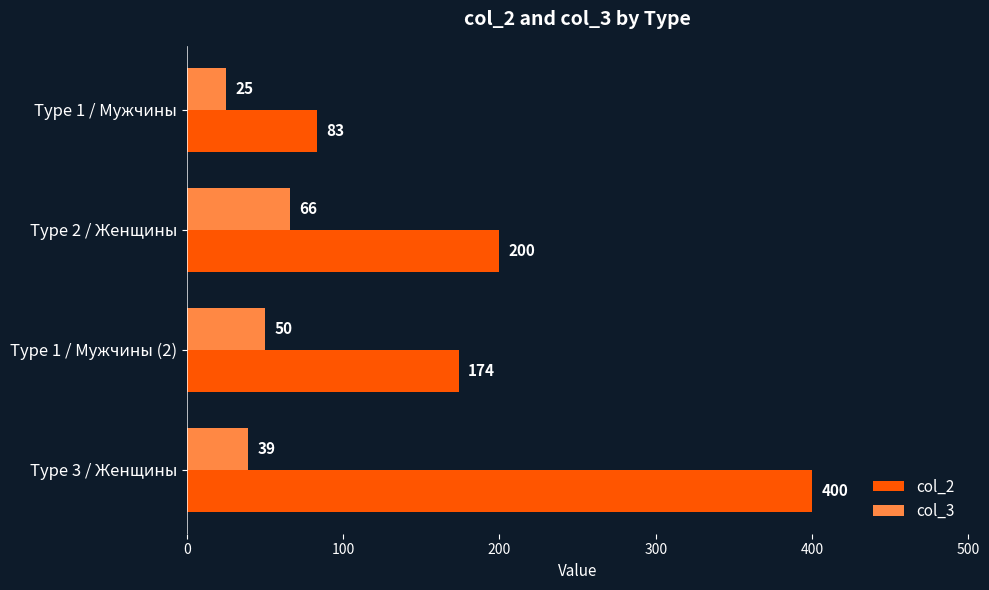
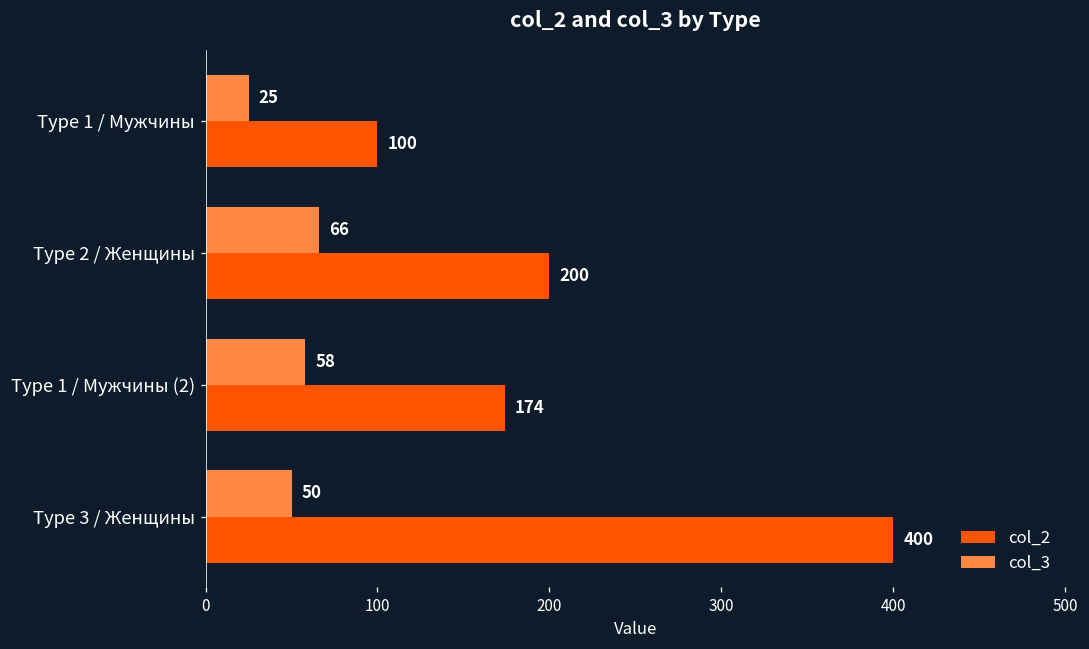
col_2, Type 1 / Мужчины: 83 -> 100
col_3, Type 1 / Мужчины (2): 50 -> 58
col_3, Type 3 / Женщины: 39 -> 50
